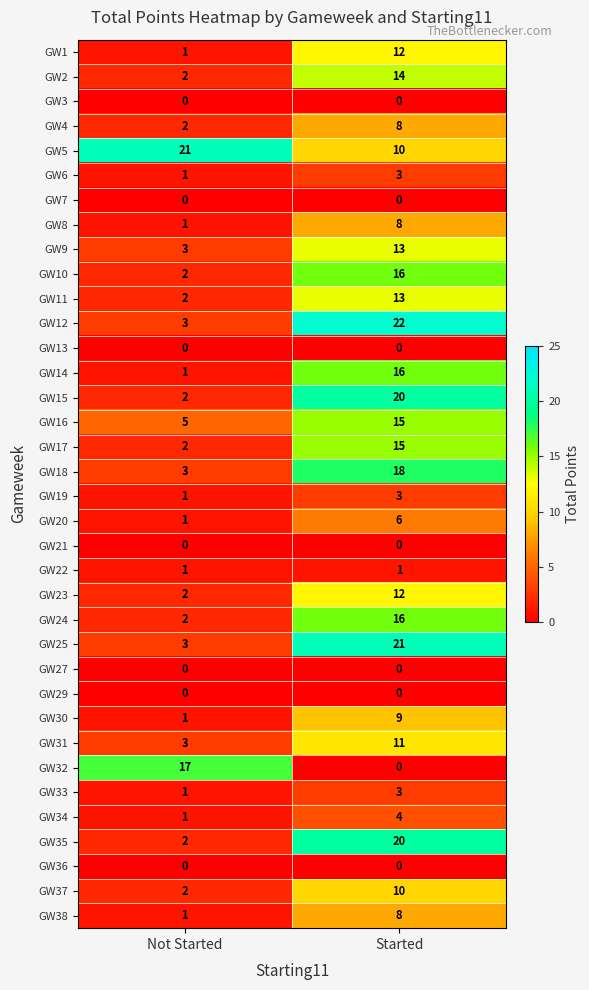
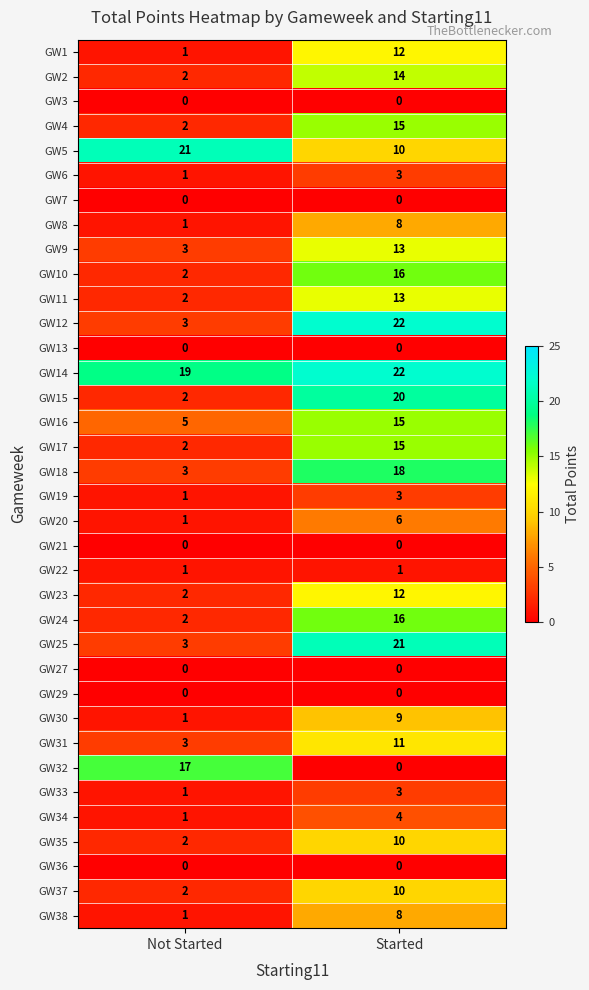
GW4, Started: 8 -> 15
GW14, Not Started: 1 -> 19
GW14, Started: 16 -> 22
GW35, Started: 20 -> 10
